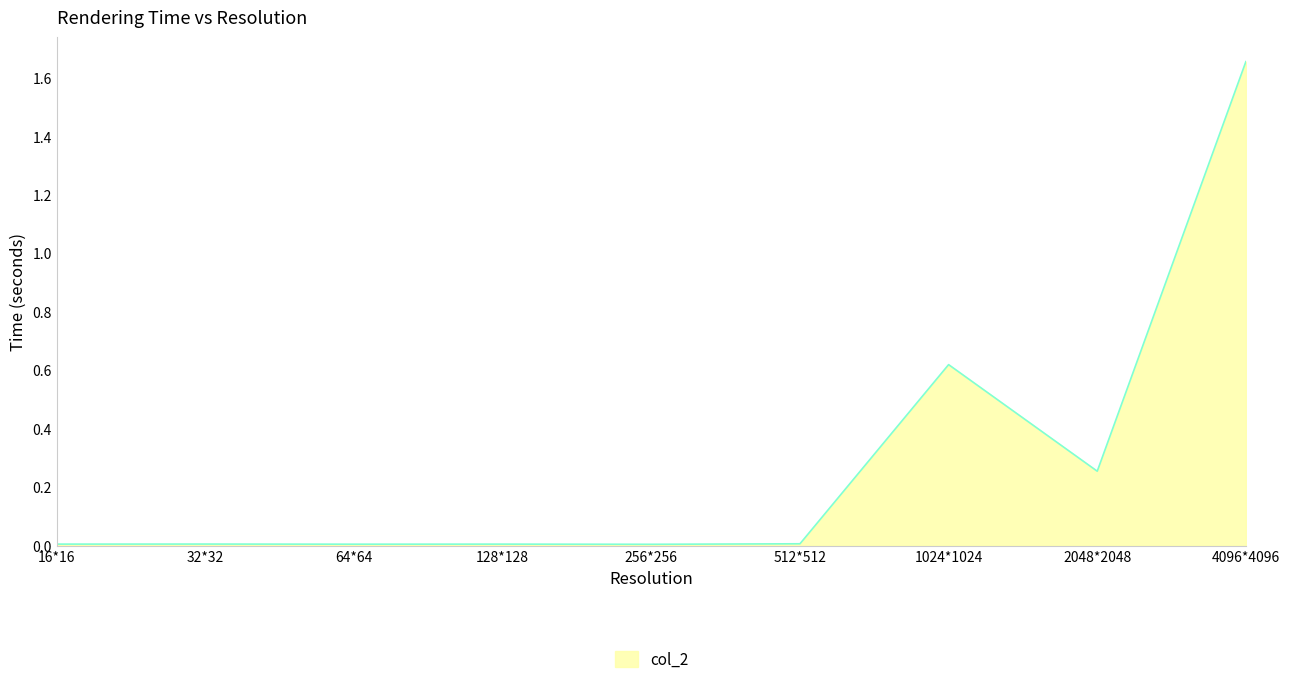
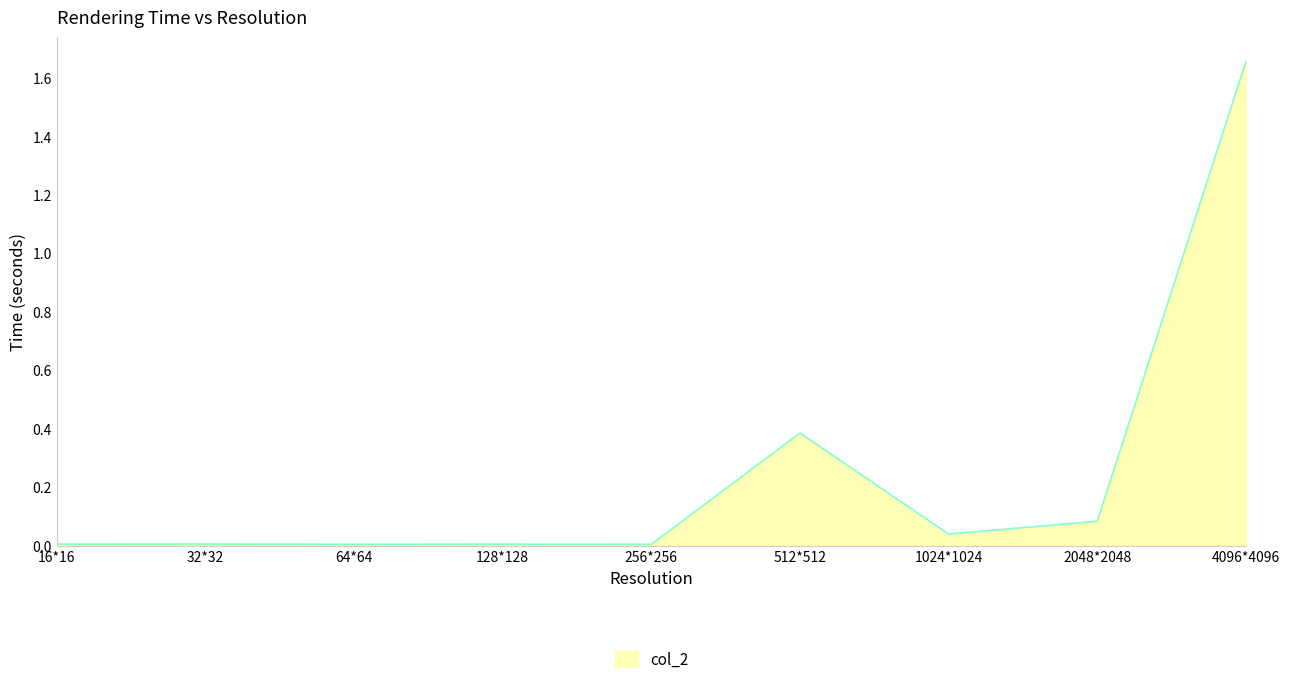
512*512: 0.01 -> 0.39
1024*1024: 0.62 -> 0.04
2048*2048: 0.25 -> 0.08
